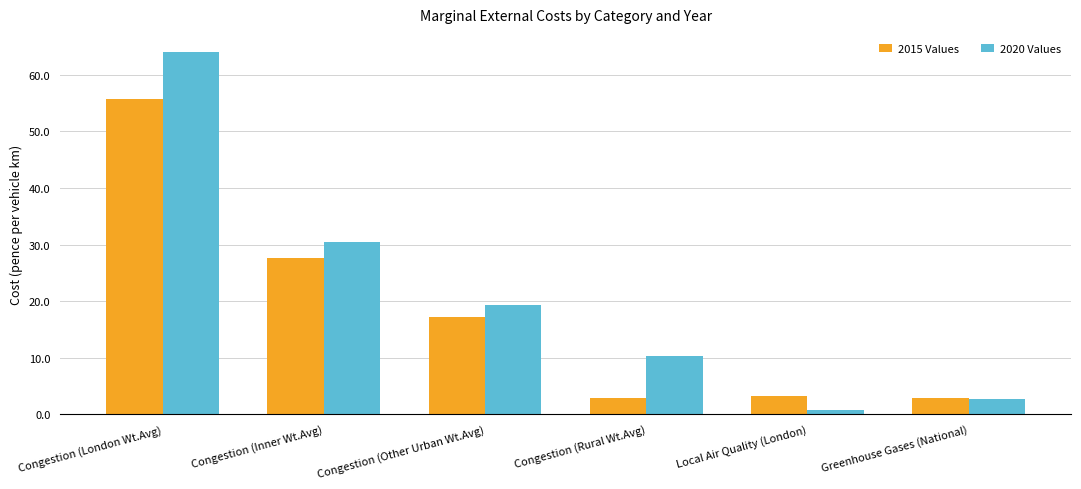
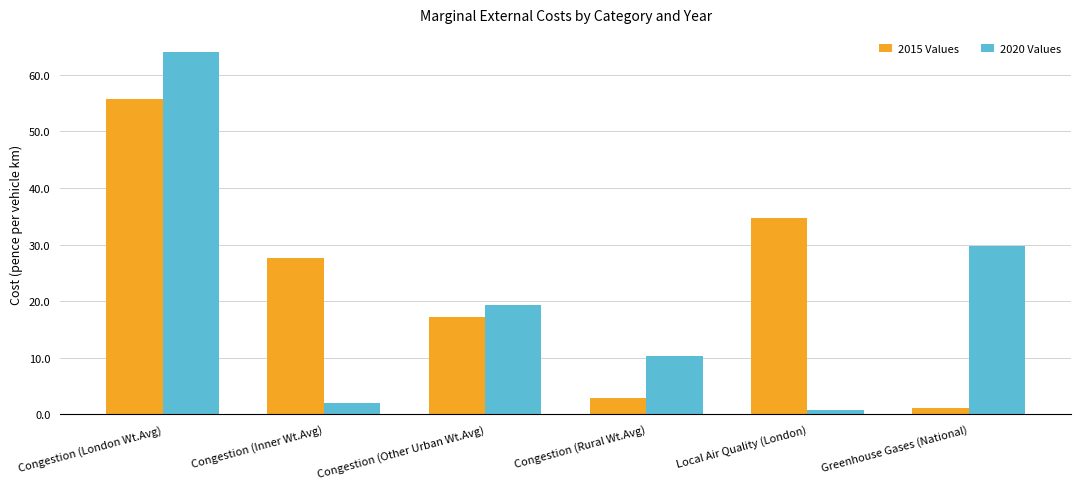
2020 Values, Congestion (Inner Wt.Avg): 30 -> 2
2015 Values, Local Air Quality (London): 3 -> 35
2015 Values, Greenhouse Gases (National): 3 -> 1
2020 Values, Greenhouse Gases (National): 3 -> 30
